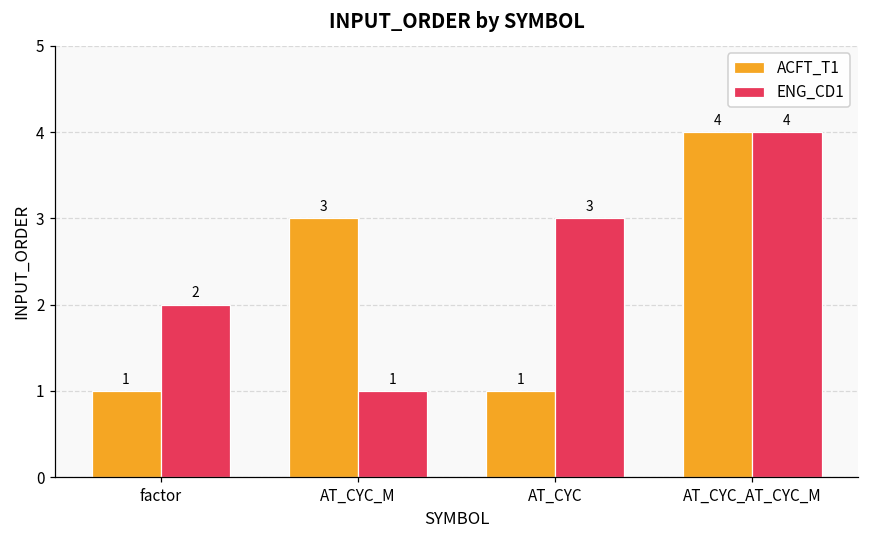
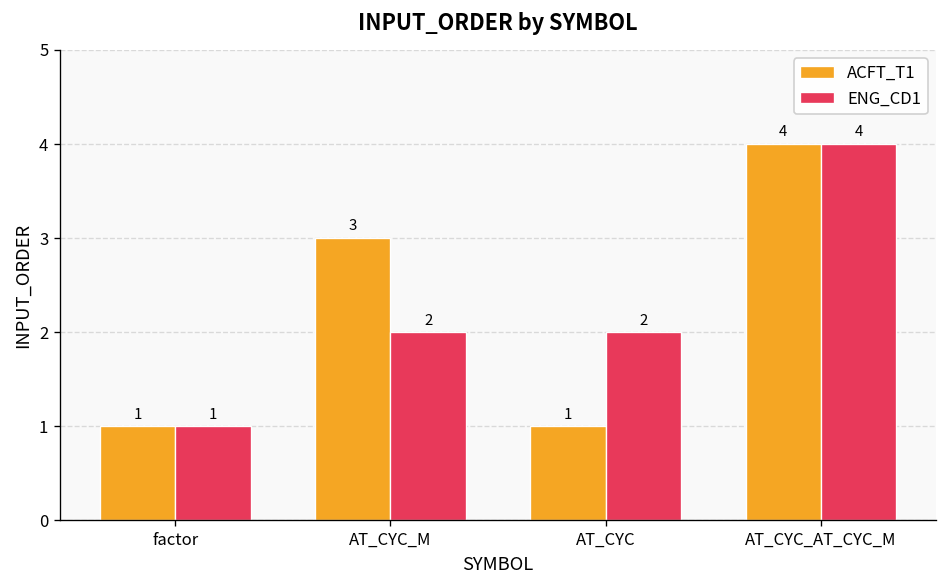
ENG_CD1, factor: 2 -> 1
ENG_CD1, AT_CYC_M: 1 -> 2
ENG_CD1, AT_CYC: 3 -> 2
